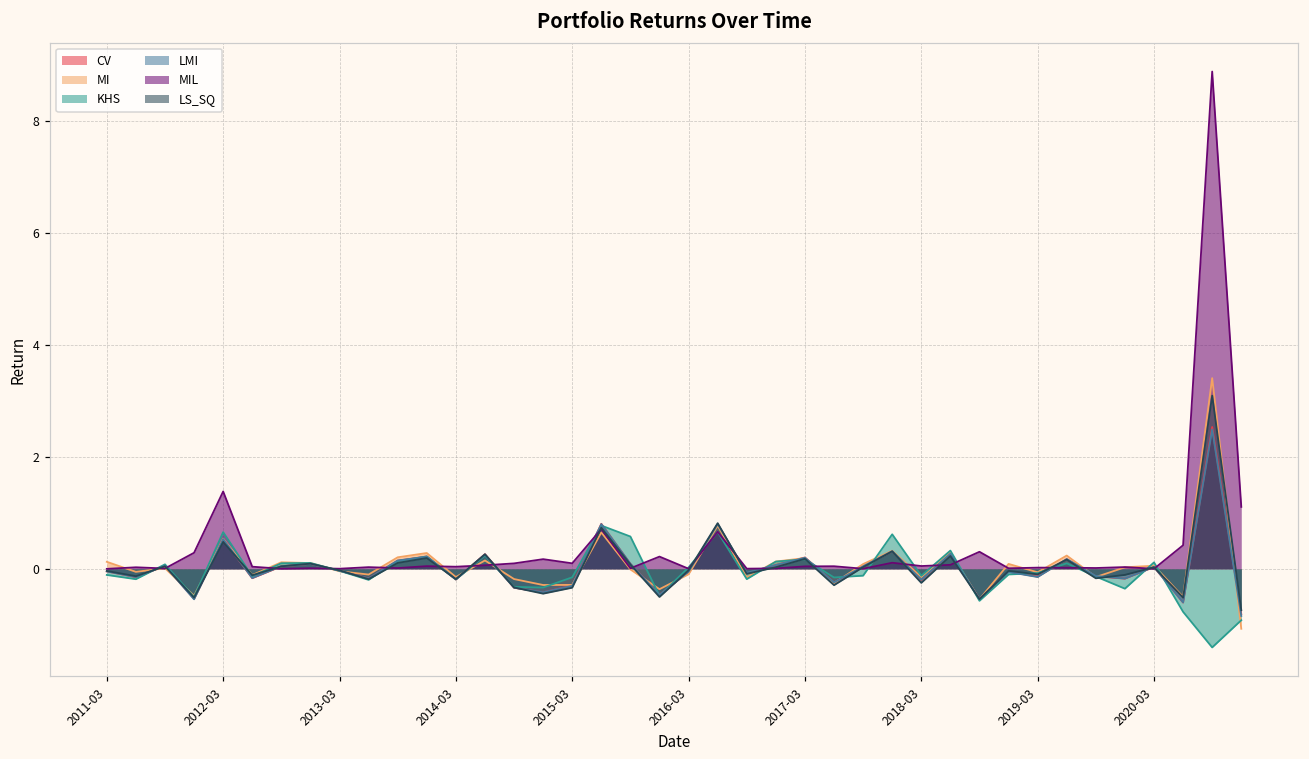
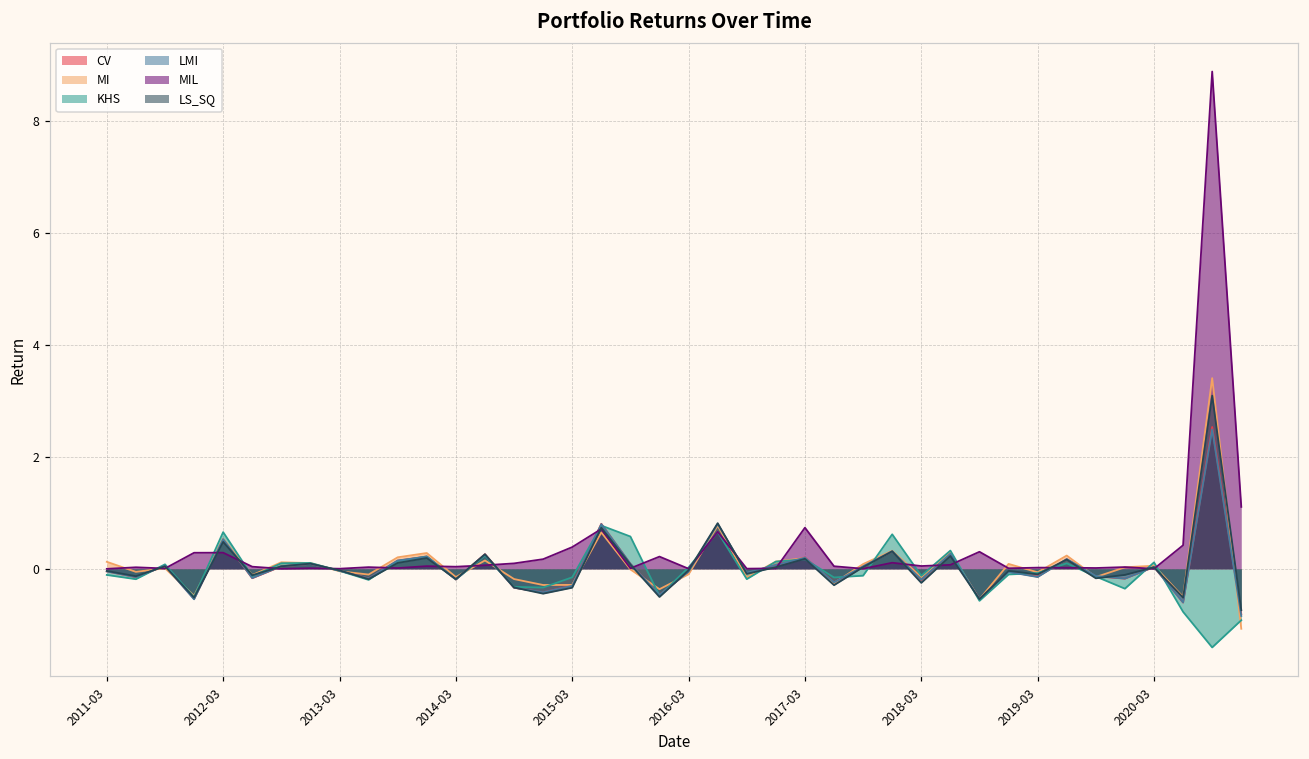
MIL, 2012-03: 1.4 -> 0.3
MIL, 2015-03: 0.1 -> 0.4
MIL, 2017-03: 0.0 -> 0.7
